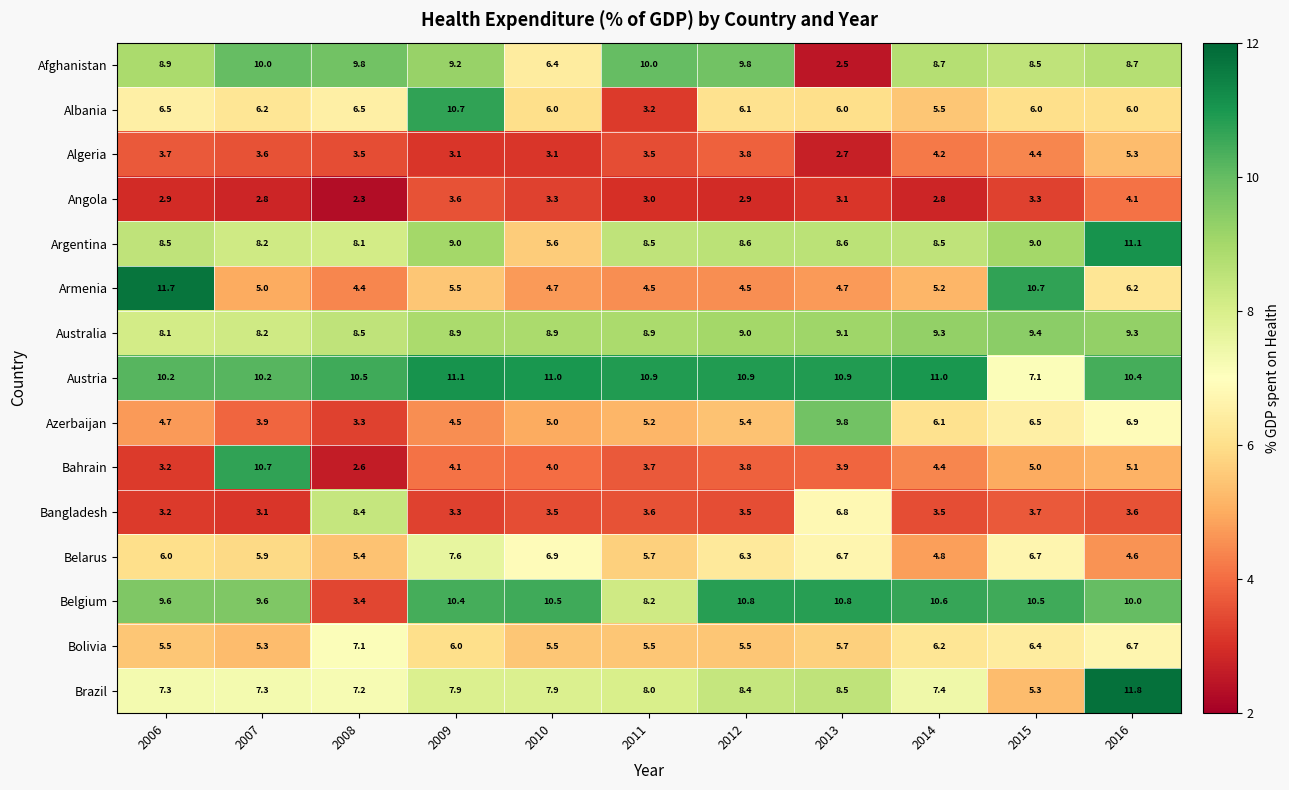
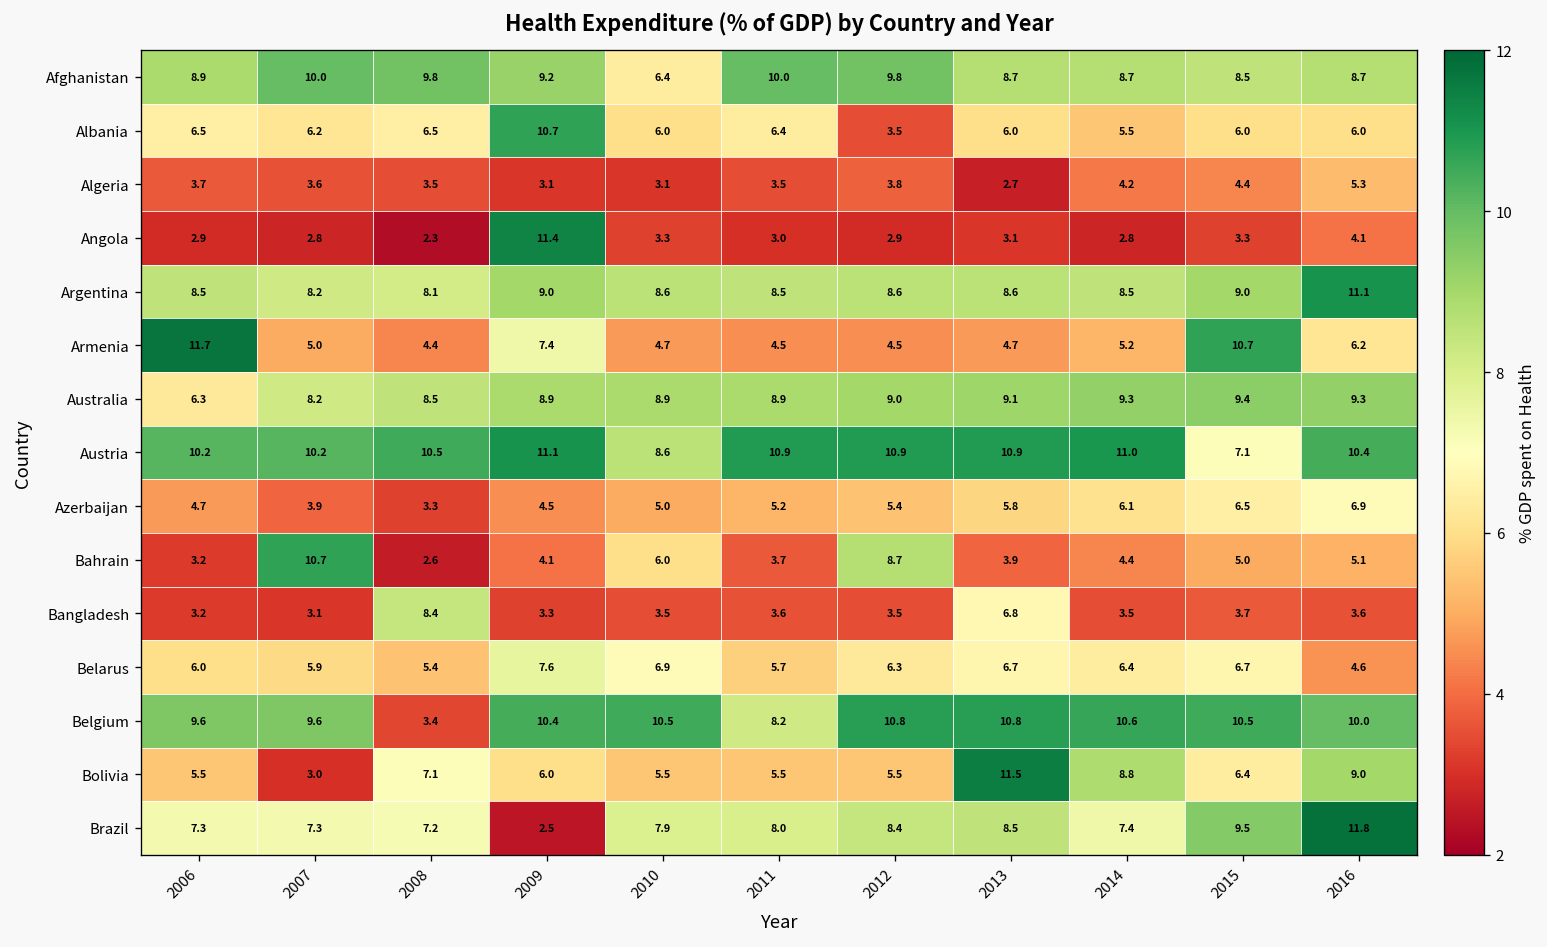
Afghanistan, 2013: 2.5 -> 8.7
Albania, 2011: 3.2 -> 6.4
Albania, 2012: 6.1 -> 3.5
Angola, 2009: 3.6 -> 11.4
Argentina, 2010: 5.6 -> 8.6
Armenia, 2009: 5.5 -> 7.4
Australia, 2006: 8.1 -> 6.3
Austria, 2010: 11.0 -> 8.6
Azerbaijan, 2013: 9.8 -> 5.8
Bahrain, 2010: 4.0 -> 6.0
Bahrain, 2012: 3.8 -> 8.7
Belarus, 2014: 4.8 -> 6.4
Bolivia, 2007: 5.3 -> 3.0
Bolivia, 2013: 5.7 -> 11.5
Bolivia, 2014: 6.2 -> 8.8
Bolivia, 2016: 6.7 -> 9.0
Brazil, 2009: 7.9 -> 2.5
Brazil, 2015: 5.3 -> 9.5
